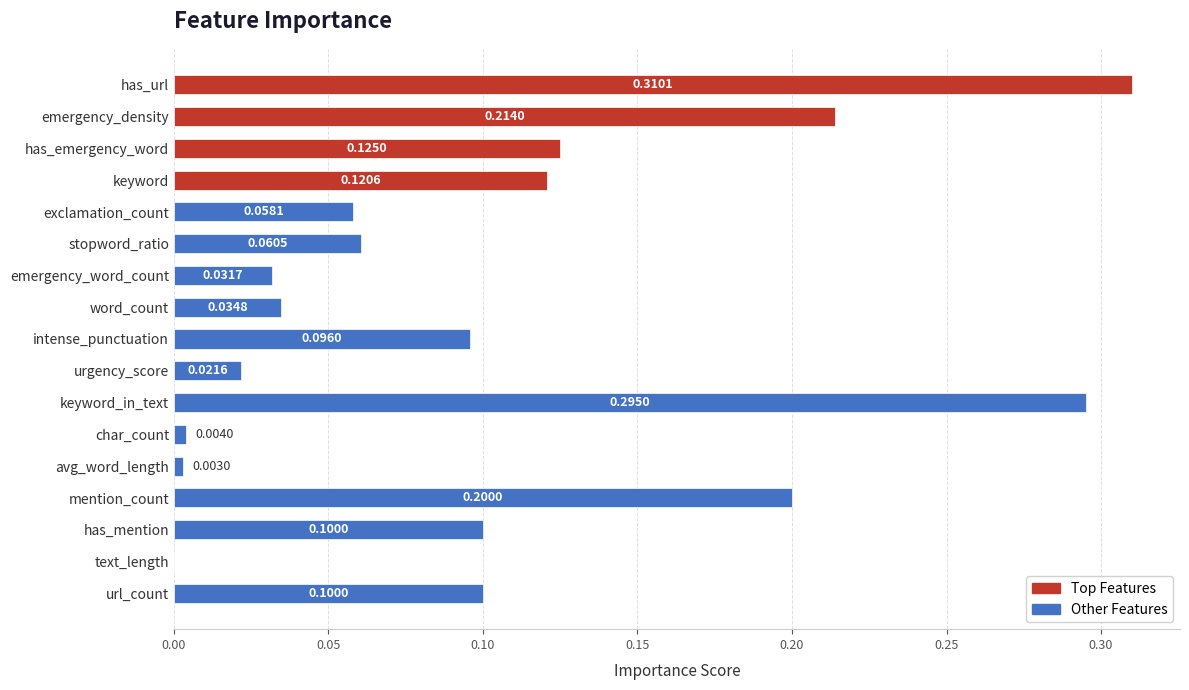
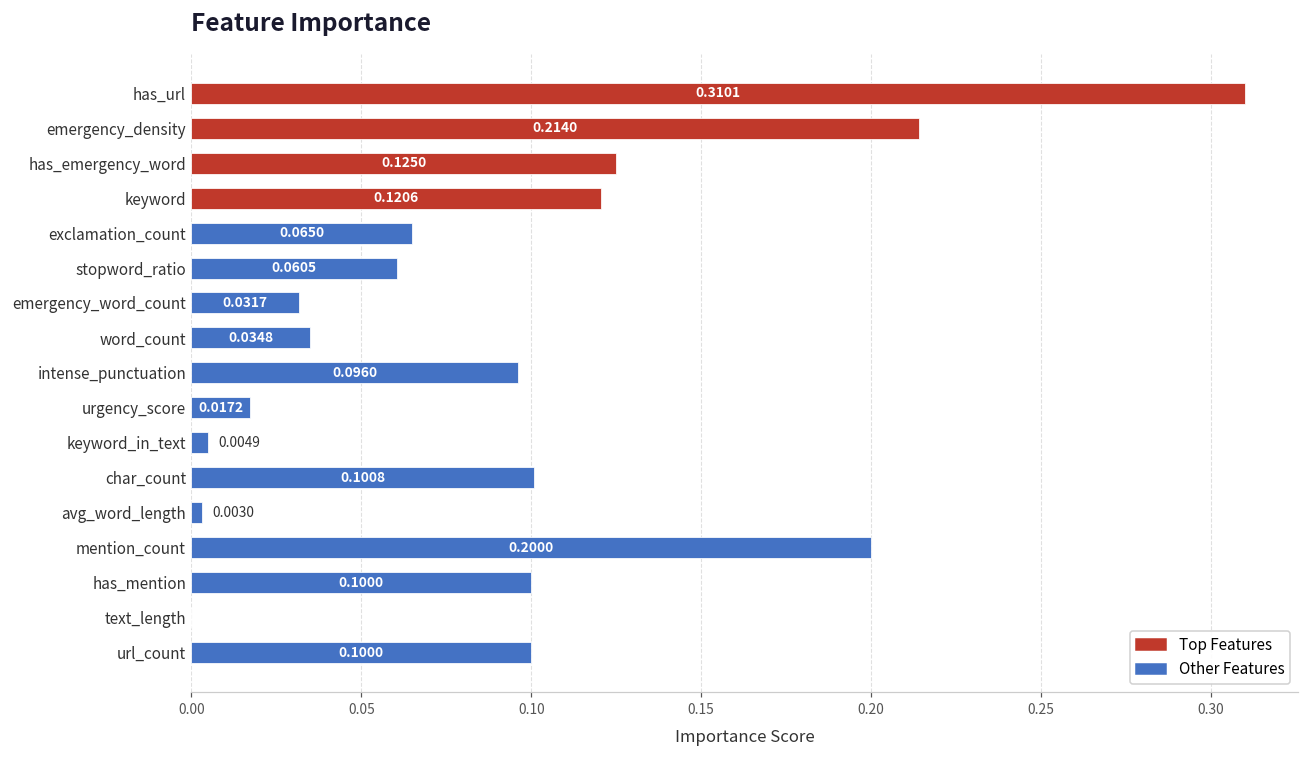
exclamation_count: 0.0581 -> 0.0650
urgency_score: 0.0216 -> 0.0172
keyword_in_text: 0.2950 -> 0.0049
char_count: 0.0040 -> 0.1008
